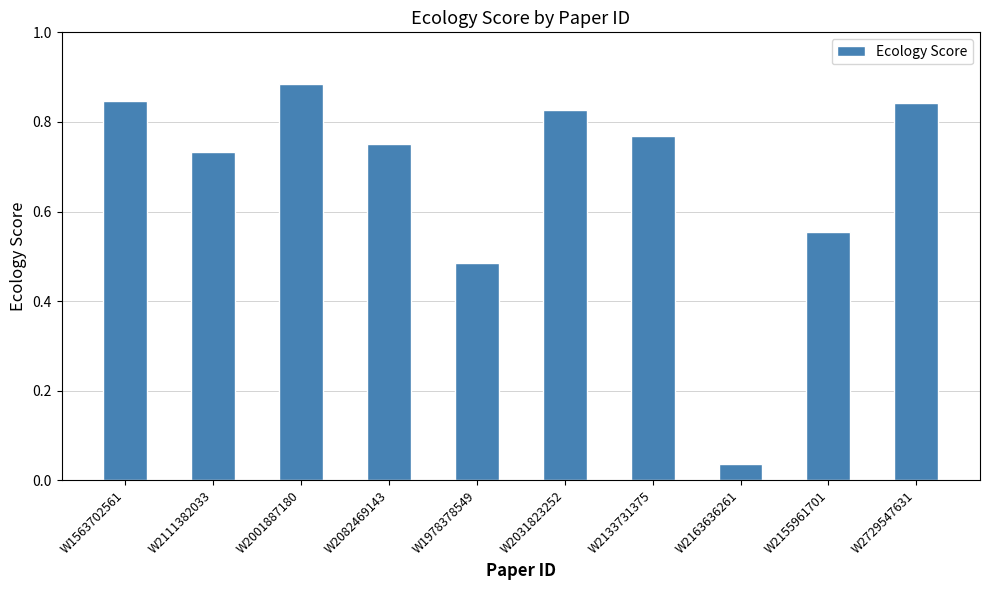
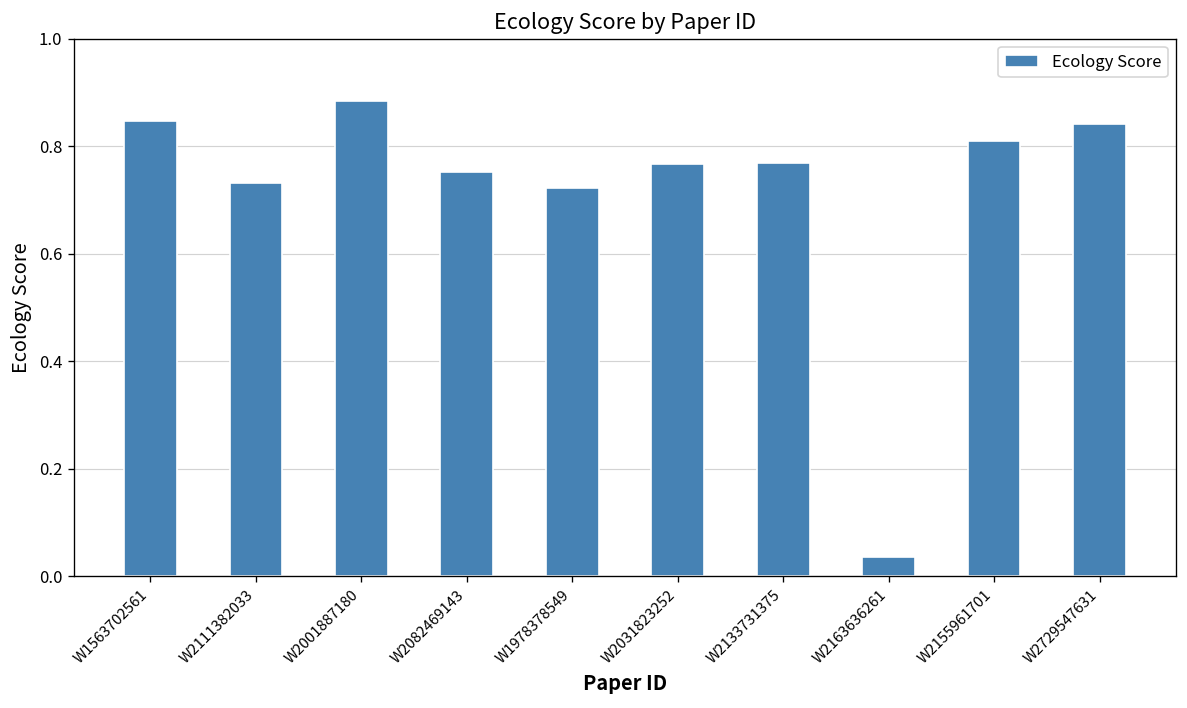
W1978378549: 0.48 -> 0.72
W2031823252: 0.83 -> 0.77
W2155961701: 0.55 -> 0.81
